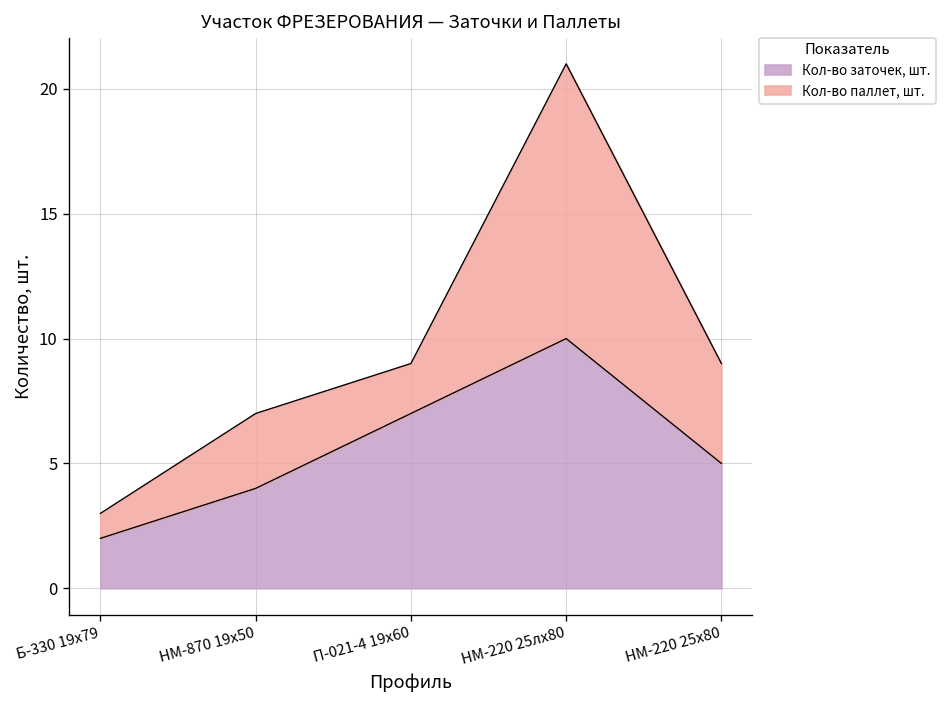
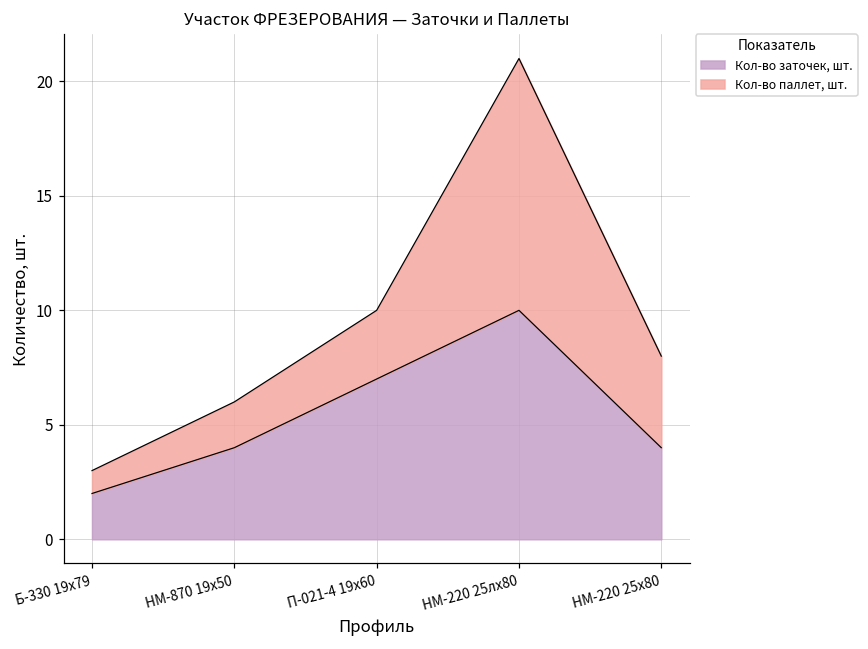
Кол-во паллет, шт., НМ-870 19х50: 3 -> 2
Кол-во паллет, шт., П-021-4 19х60: 2 -> 3
Кол-во заточек, шт., НМ-220 25х80: 5 -> 4
